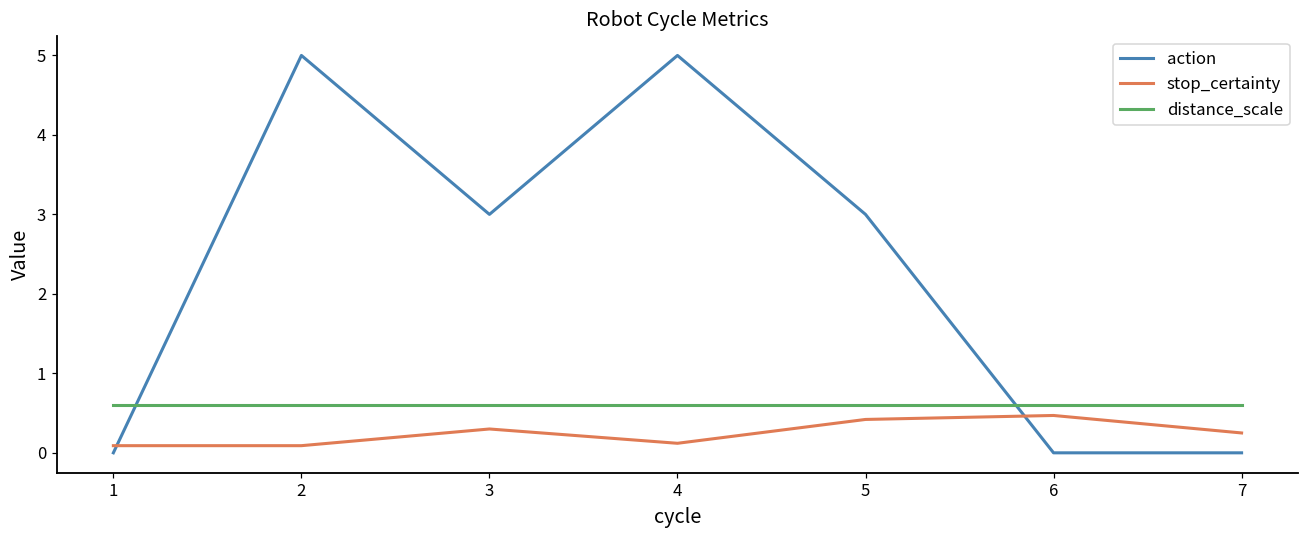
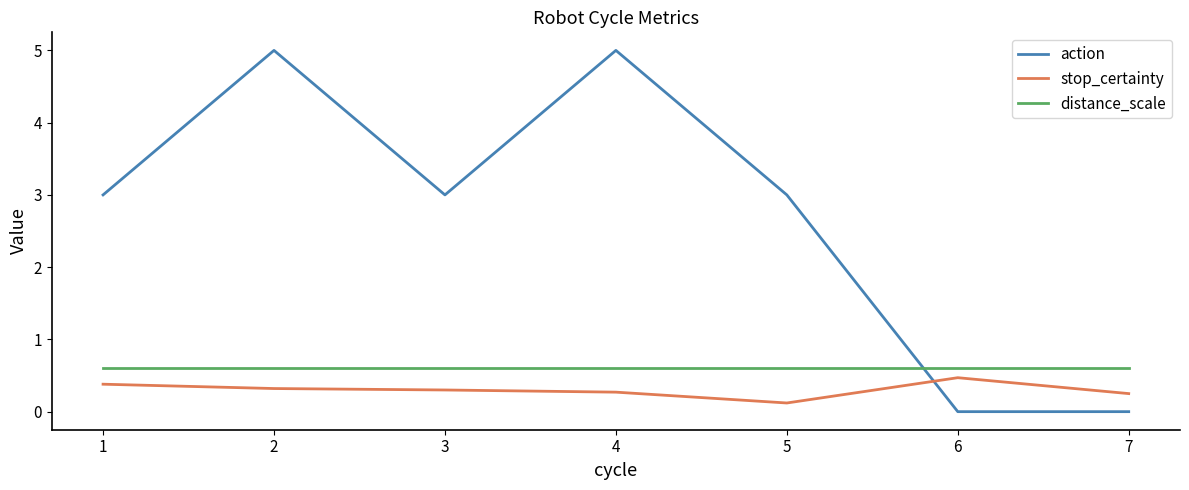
action, 1: 0 -> 3
stop_certainty, 1: 0.1 -> 0.4
stop_certainty, 2: 0.1 -> 0.3
stop_certainty, 4: 0.1 -> 0.3
stop_certainty, 5: 0.4 -> 0.1
